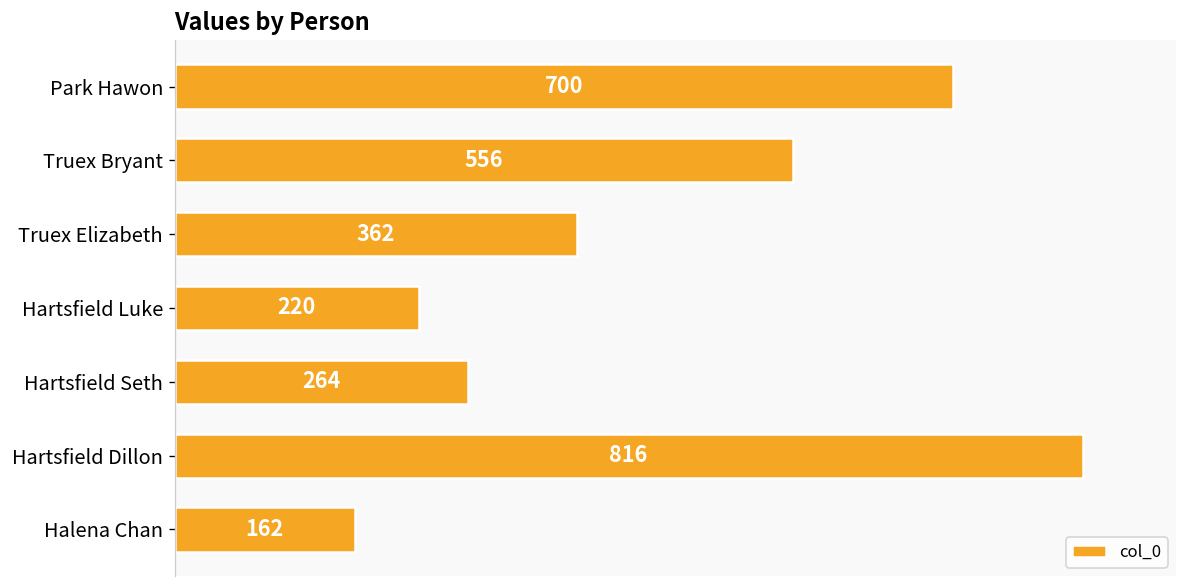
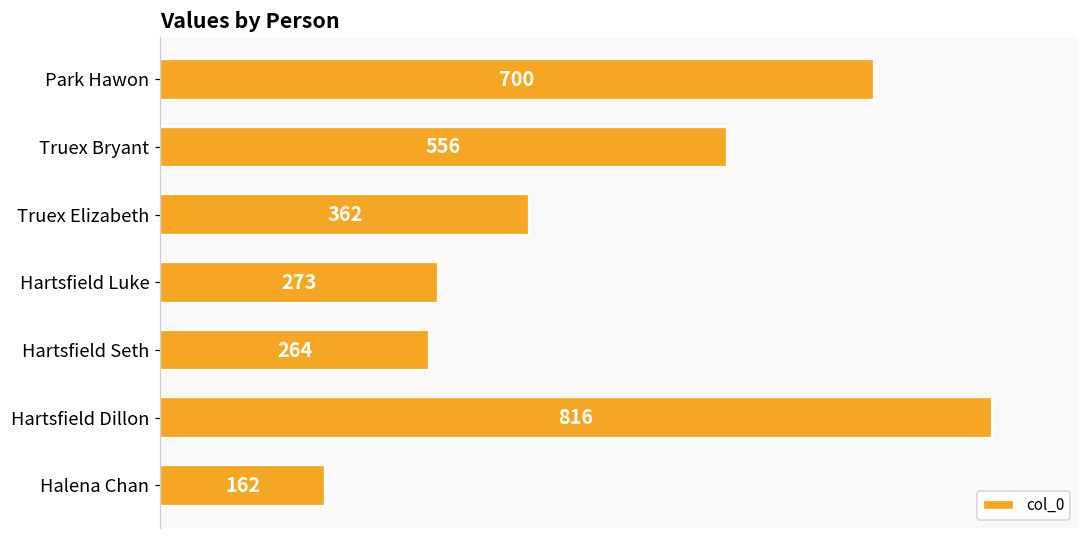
Hartsfield Luke: 220 -> 273
